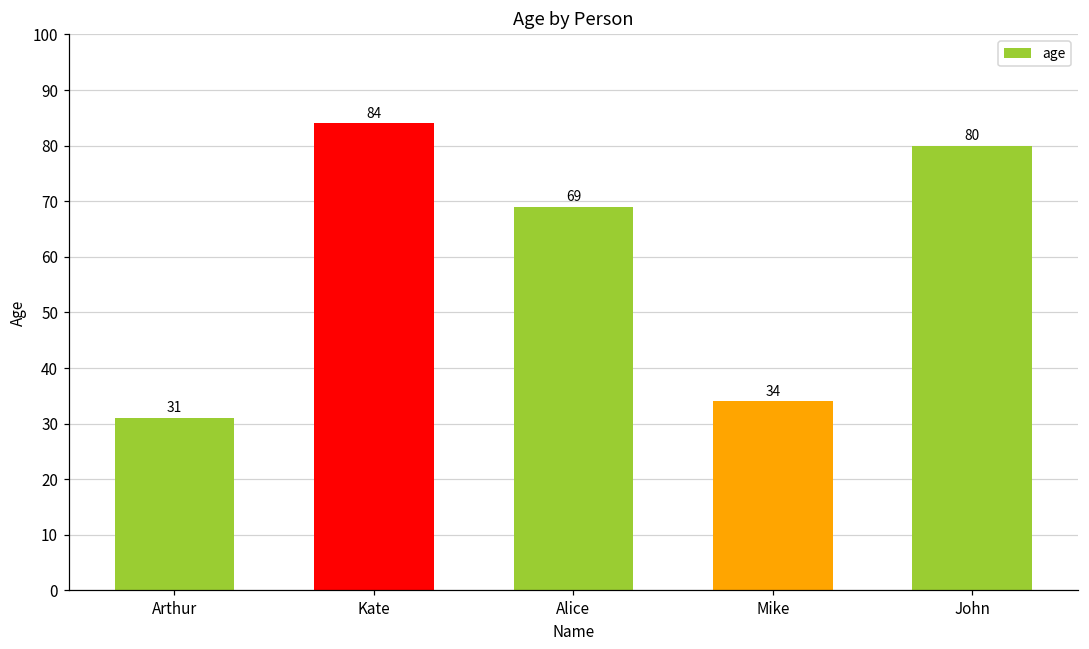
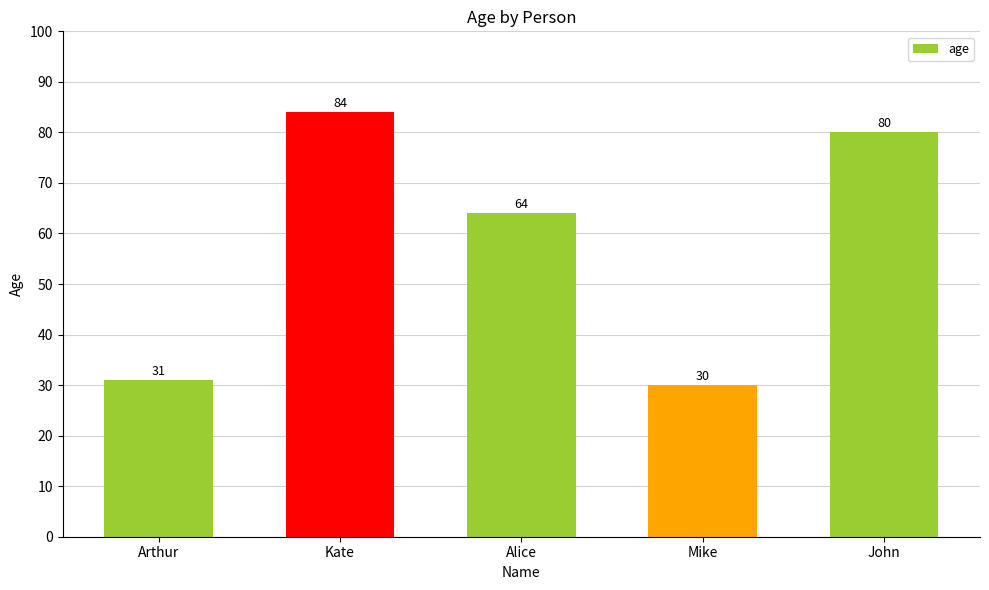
Alice: 69 -> 64
Mike: 34 -> 30
